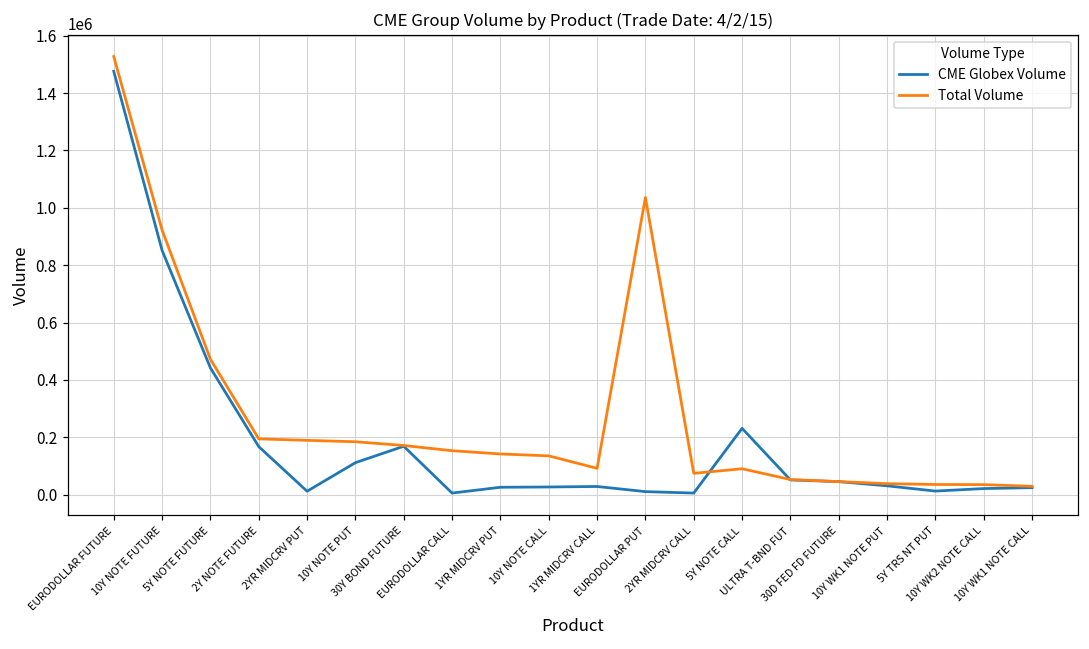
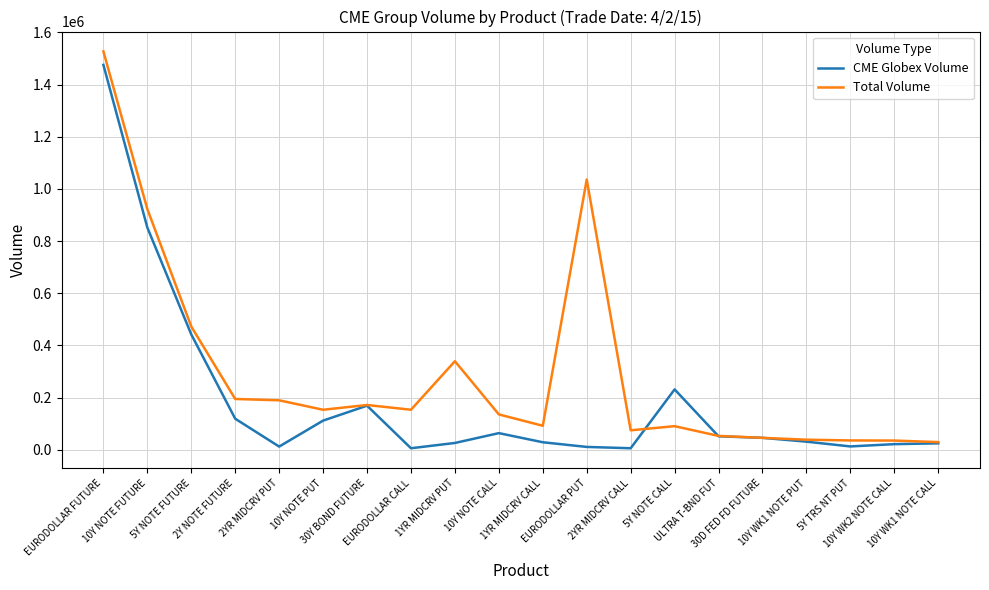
CME Globex Volume, 2Y NOTE FUTURE: 170000 -> 120000
Total Volume, 10Y NOTE PUT: 180000 -> 150000
Total Volume, 1YR MIDCRV PUT: 140000 -> 340000
CME Globex Volume, 10Y NOTE CALL: 30000 -> 60000
